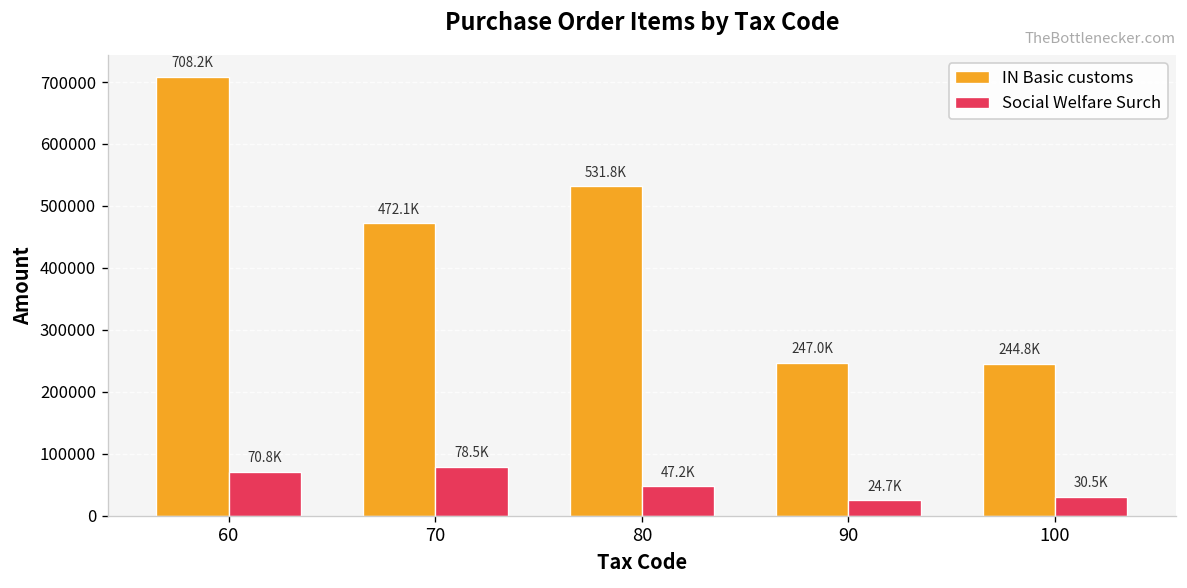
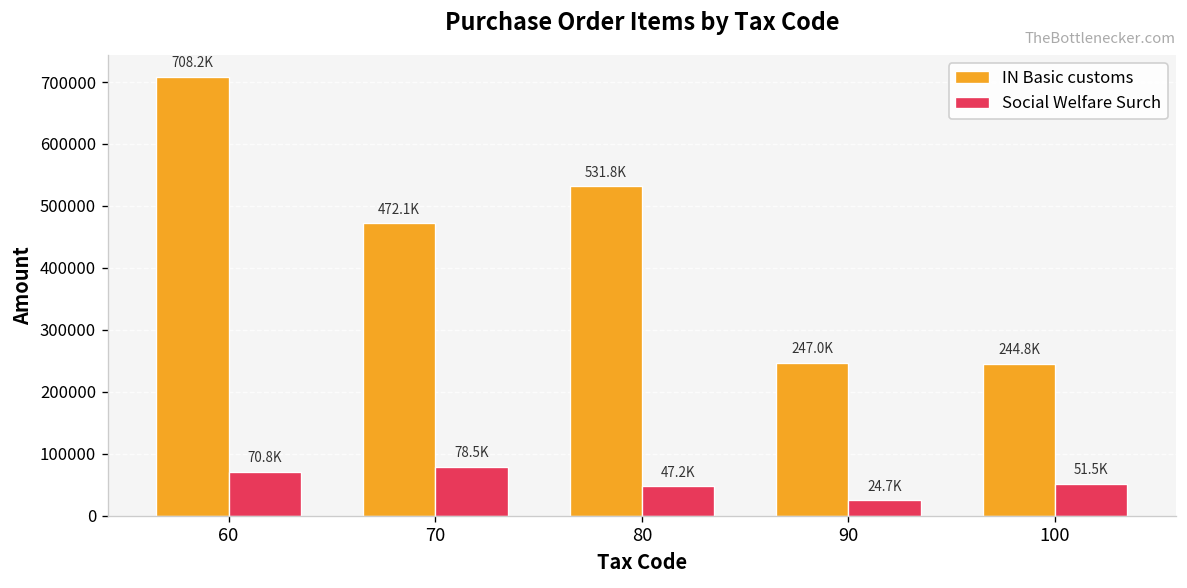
Social Welfare Surch, 100: 30.5K -> 51.5K
